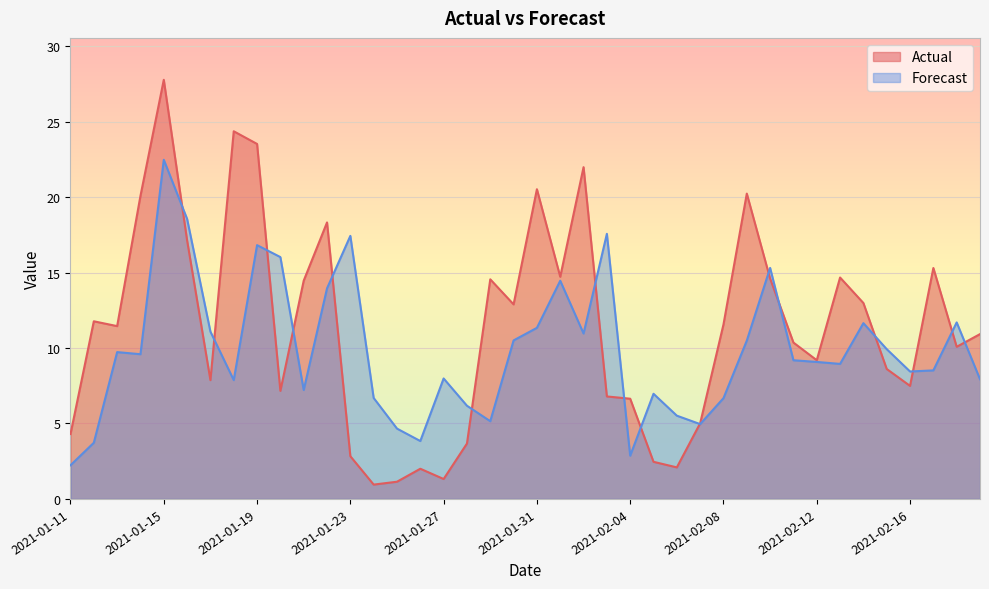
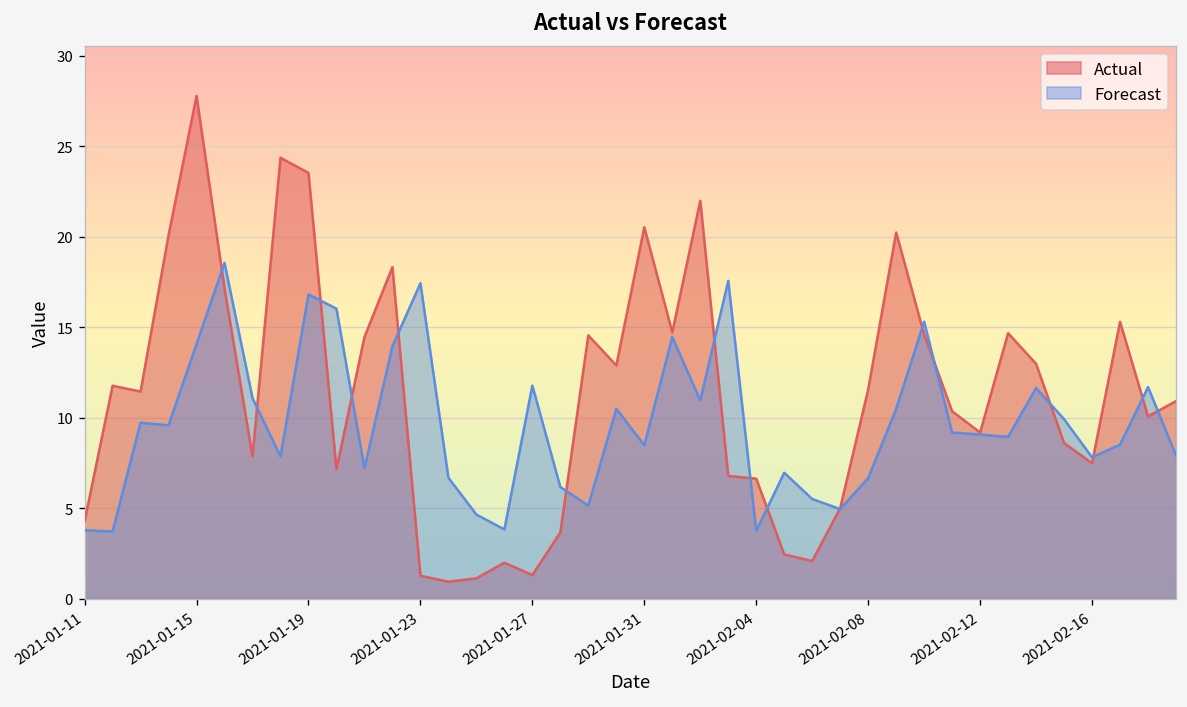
Forecast, 2021-01-11: 2.2 -> 3.8
Forecast, 2021-01-15: 22.5 -> 14.1
Actual, 2021-01-23: 2.8 -> 1.3
Forecast, 2021-01-27: 8.0 -> 11.8
Forecast, 2021-01-31: 11.3 -> 8.5
Forecast, 2021-02-04: 2.9 -> 3.8
Forecast, 2021-02-16: 8.4 -> 7.8
